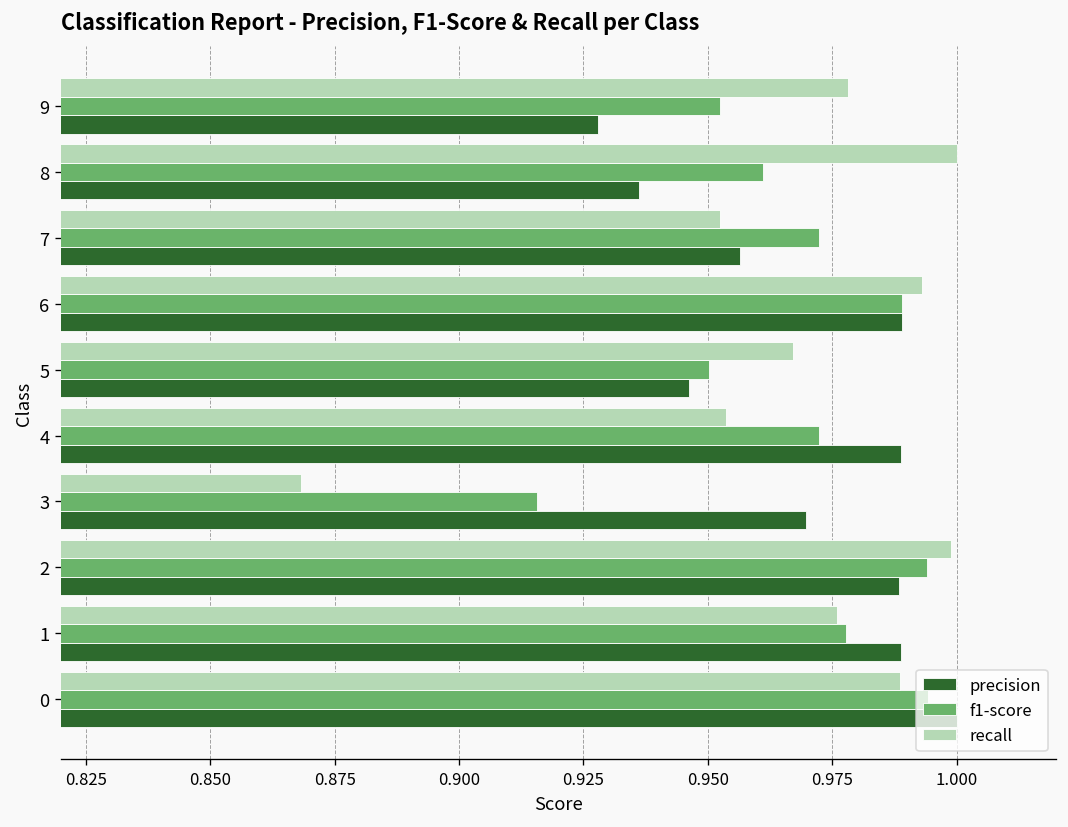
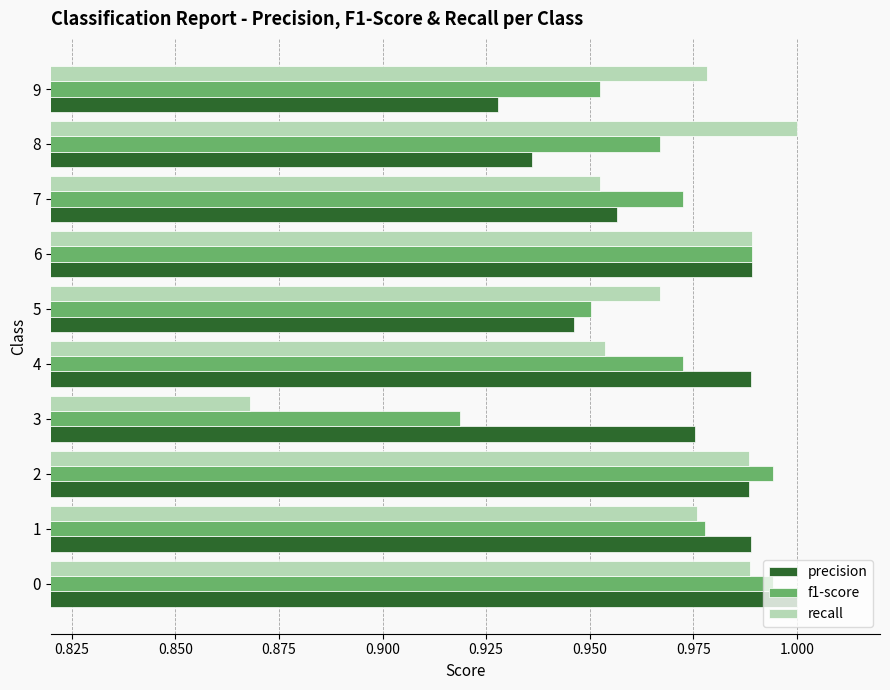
f1-score, 8: 0.961 -> 0.967
recall, 6: 0.993 -> 0.989
f1-score, 3: 0.916 -> 0.919
precision, 3: 0.970 -> 0.975
recall, 2: 0.999 -> 0.988
